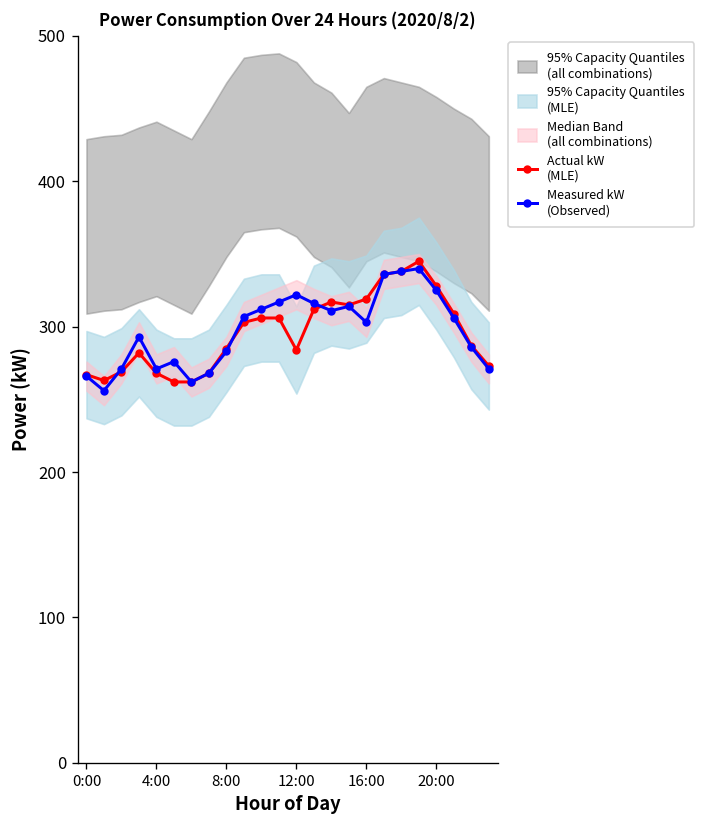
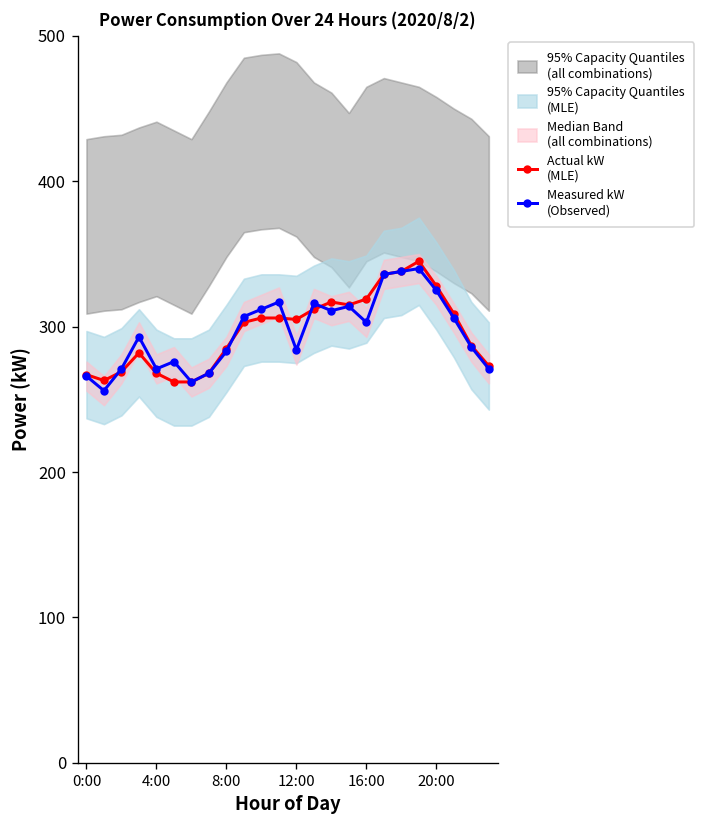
Actual kW (MLE), 12:00: 284 -> 305
Measured kW (Observed), 12:00: 322 -> 284
